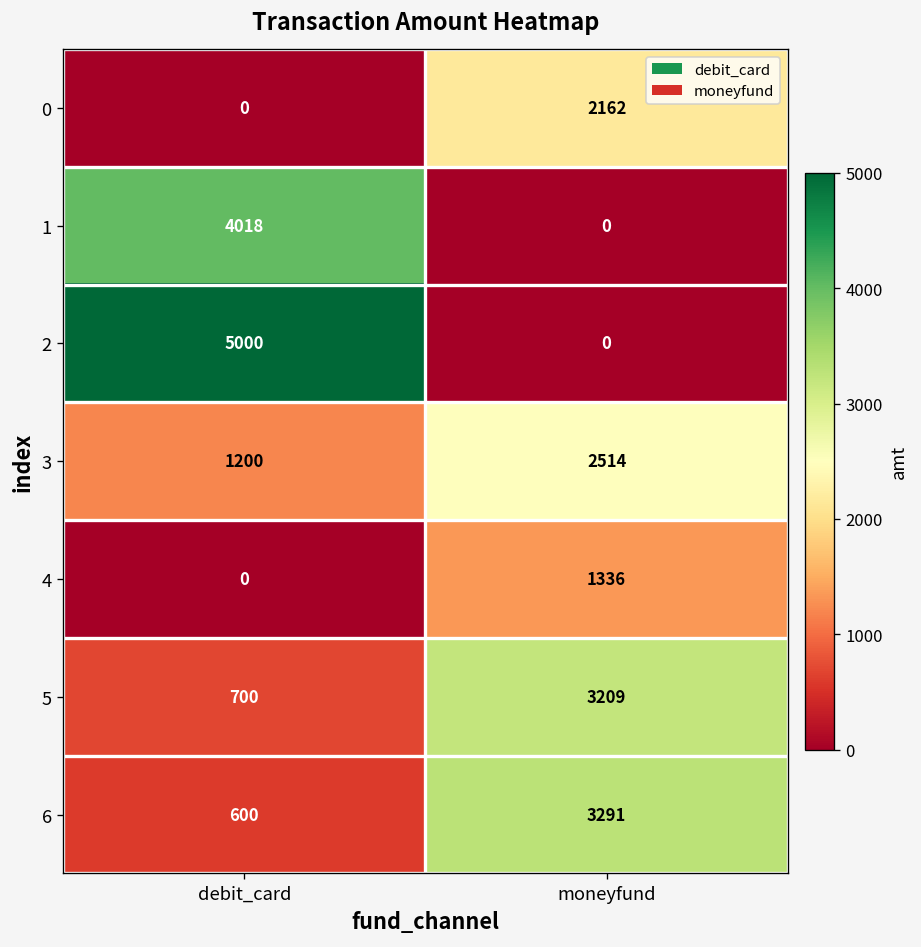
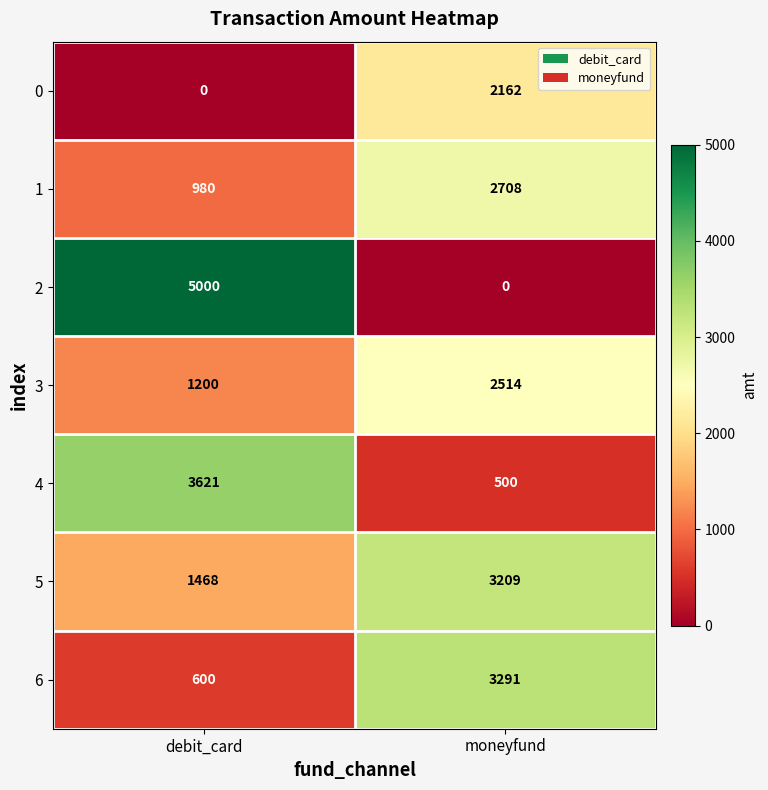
1, debit_card: 4018 -> 980
1, moneyfund: 0 -> 2708
4, debit_card: 0 -> 3621
4, moneyfund: 1336 -> 500
5, debit_card: 700 -> 1468
